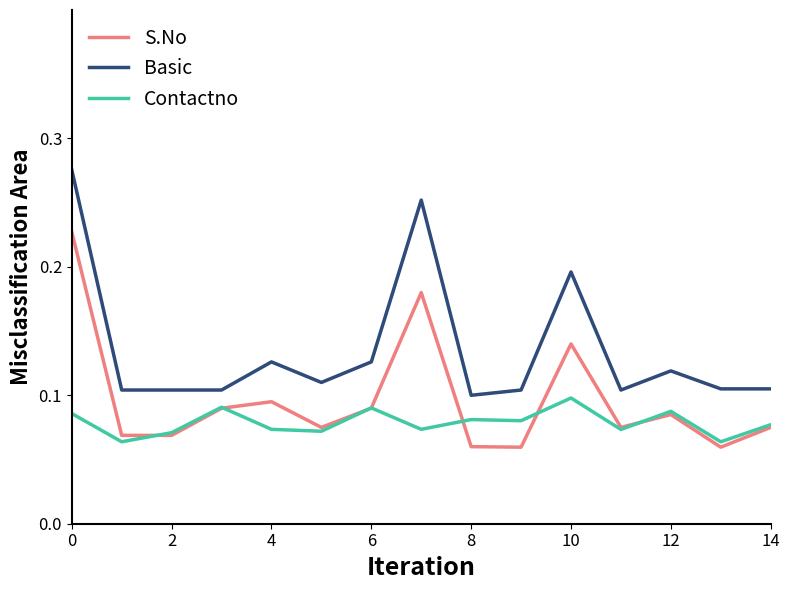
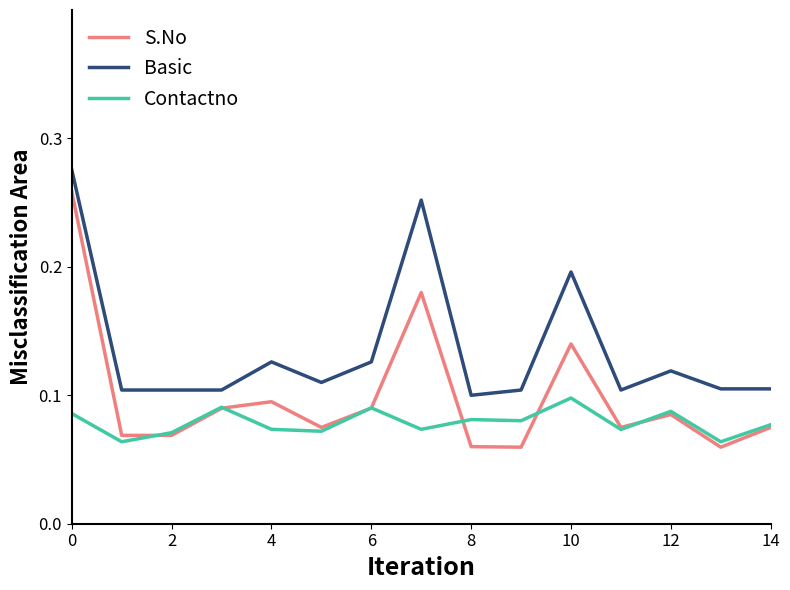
S.No, 0: 0.227 -> 0.259
